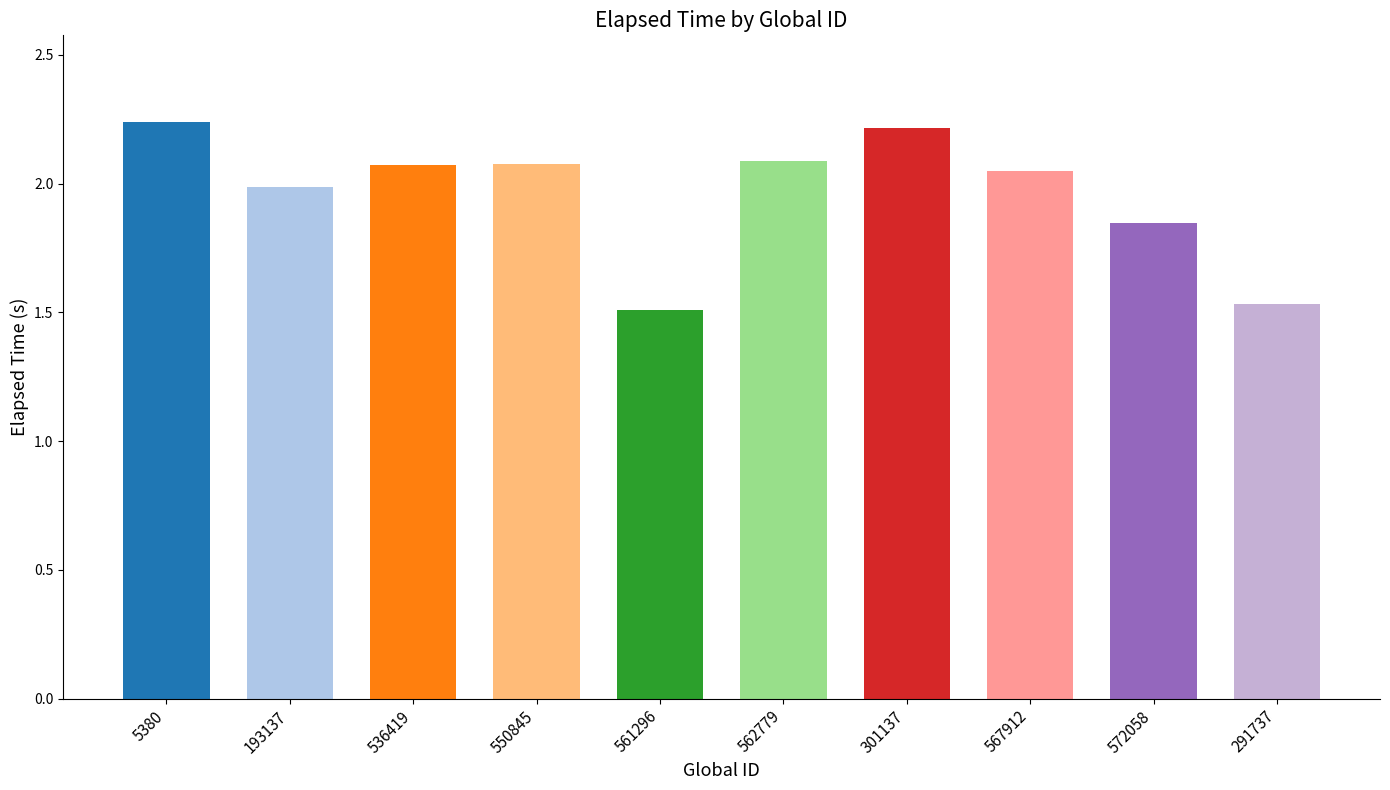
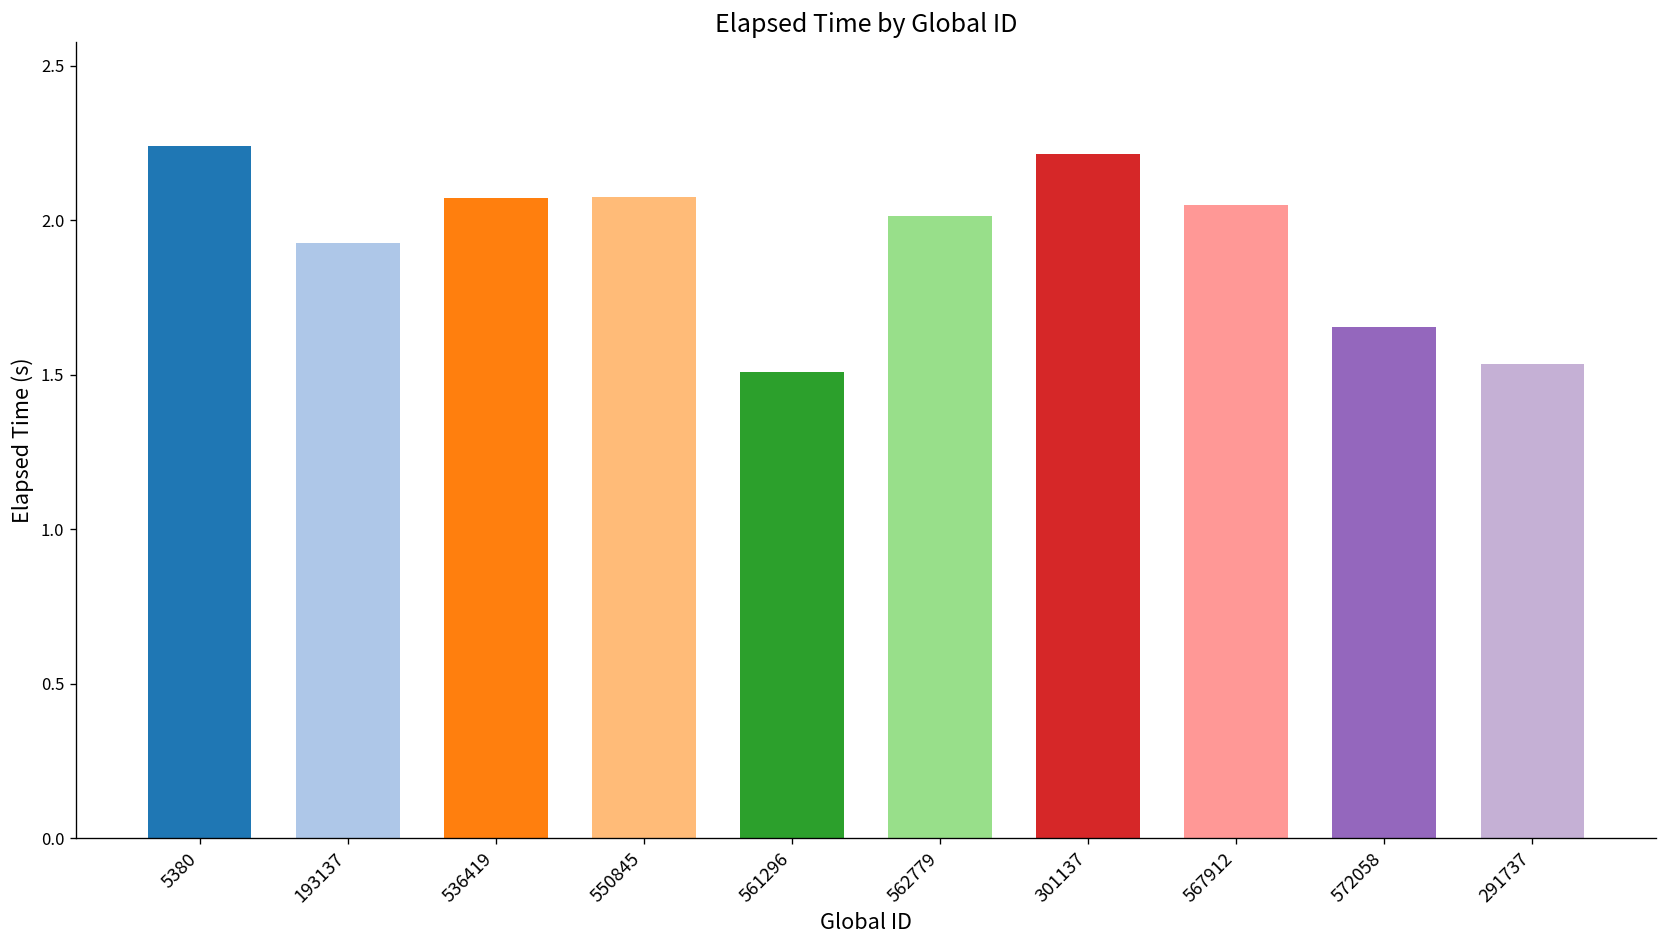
193137: 1.99 -> 1.93
562779: 2.09 -> 2.02
572058: 1.85 -> 1.65
